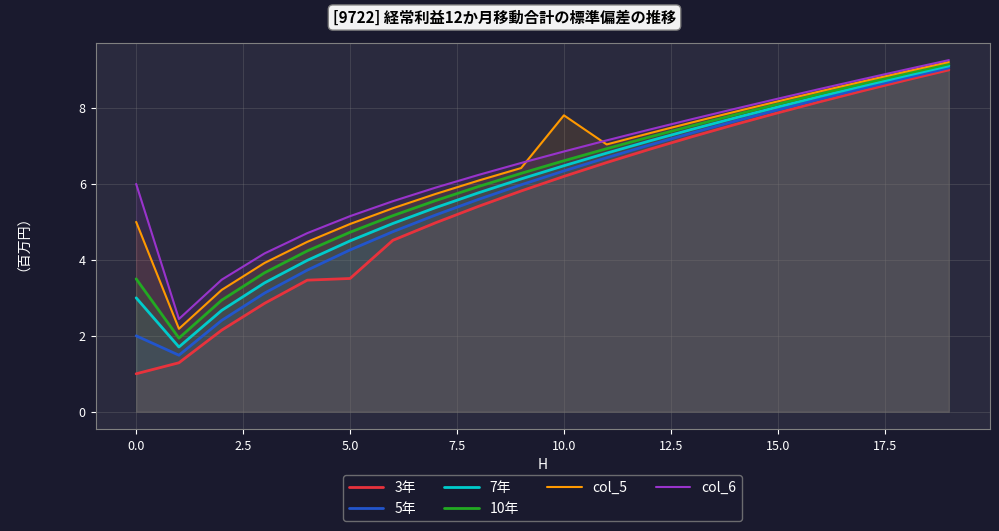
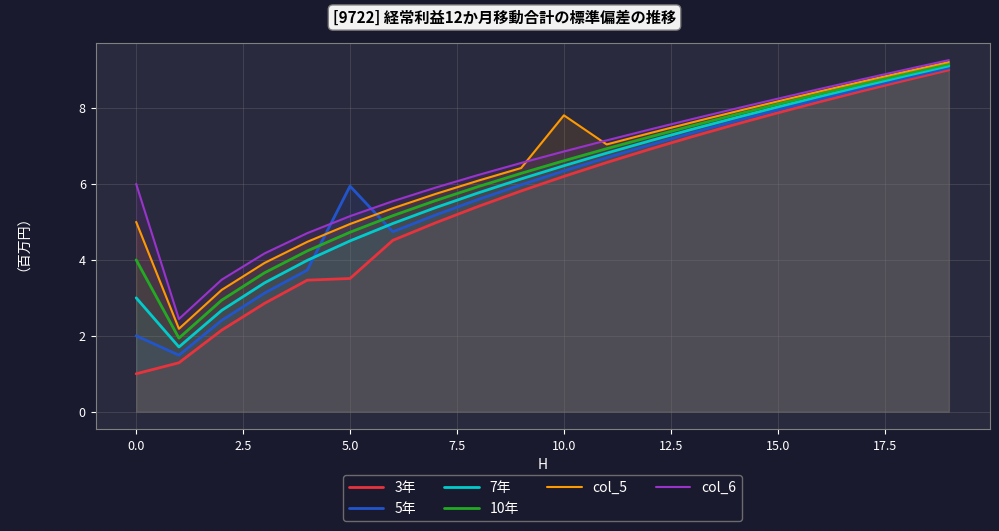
10年, 0.0: 3.5 -> 4.0
5年, 5.0: 4.3 -> 5.9
